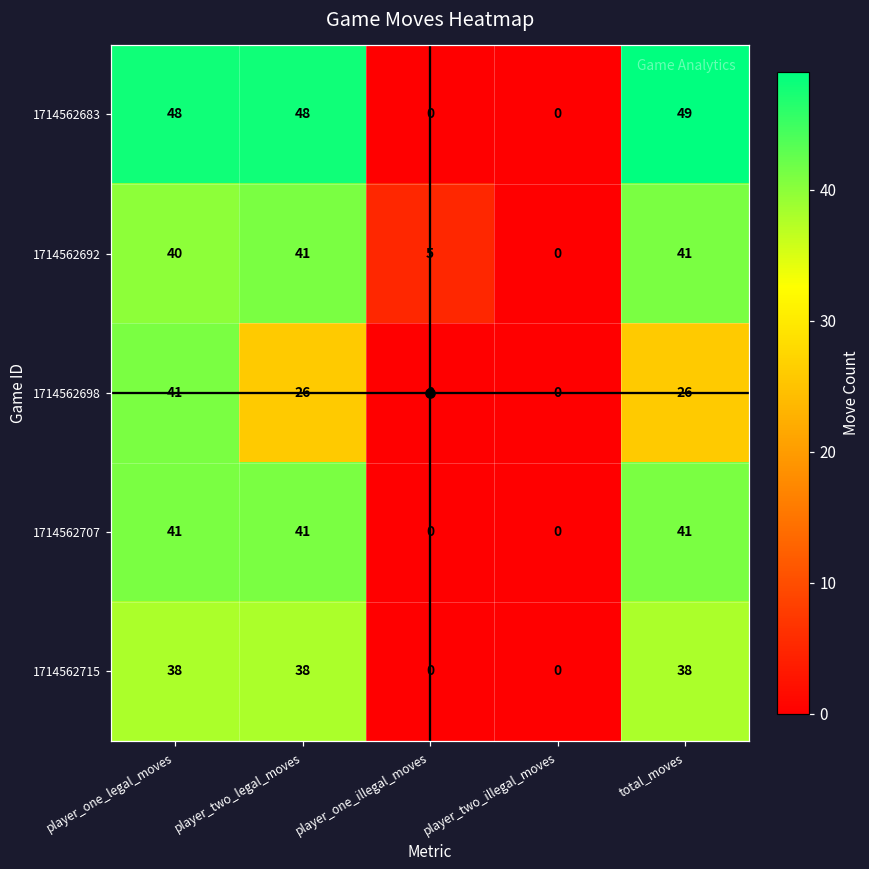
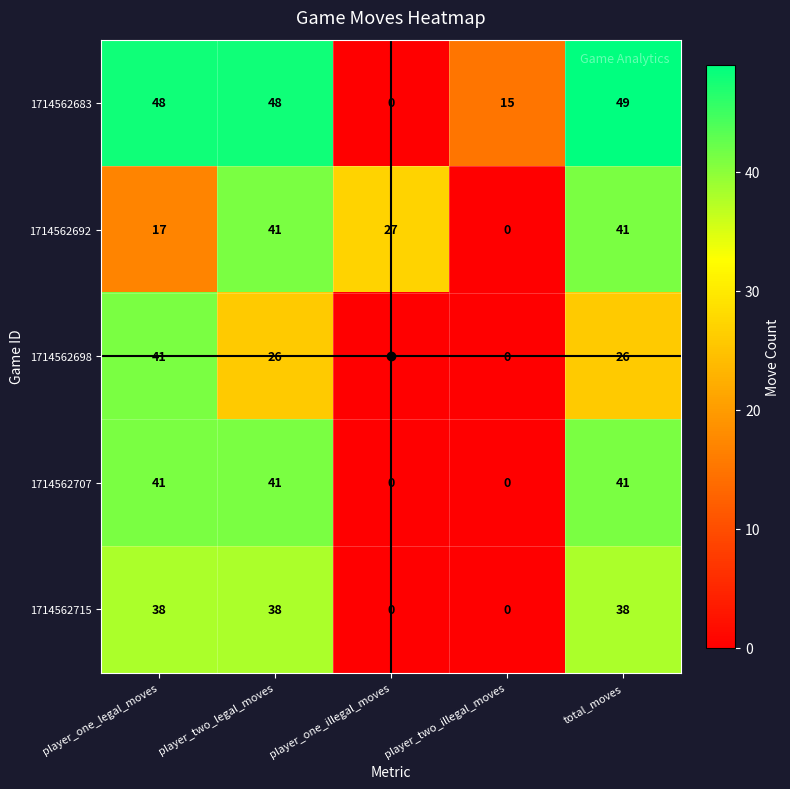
1714562683, player_two_illegal_moves: 0 -> 15
1714562692, player_one_legal_moves: 40 -> 17
1714562692, player_one_illegal_moves: 5 -> 27
